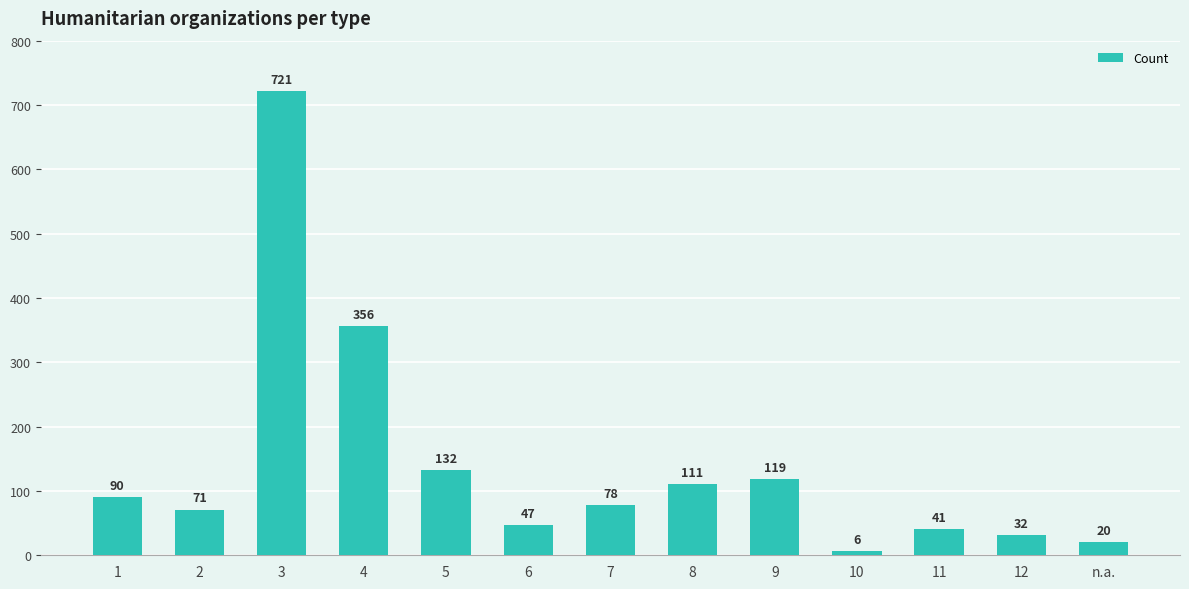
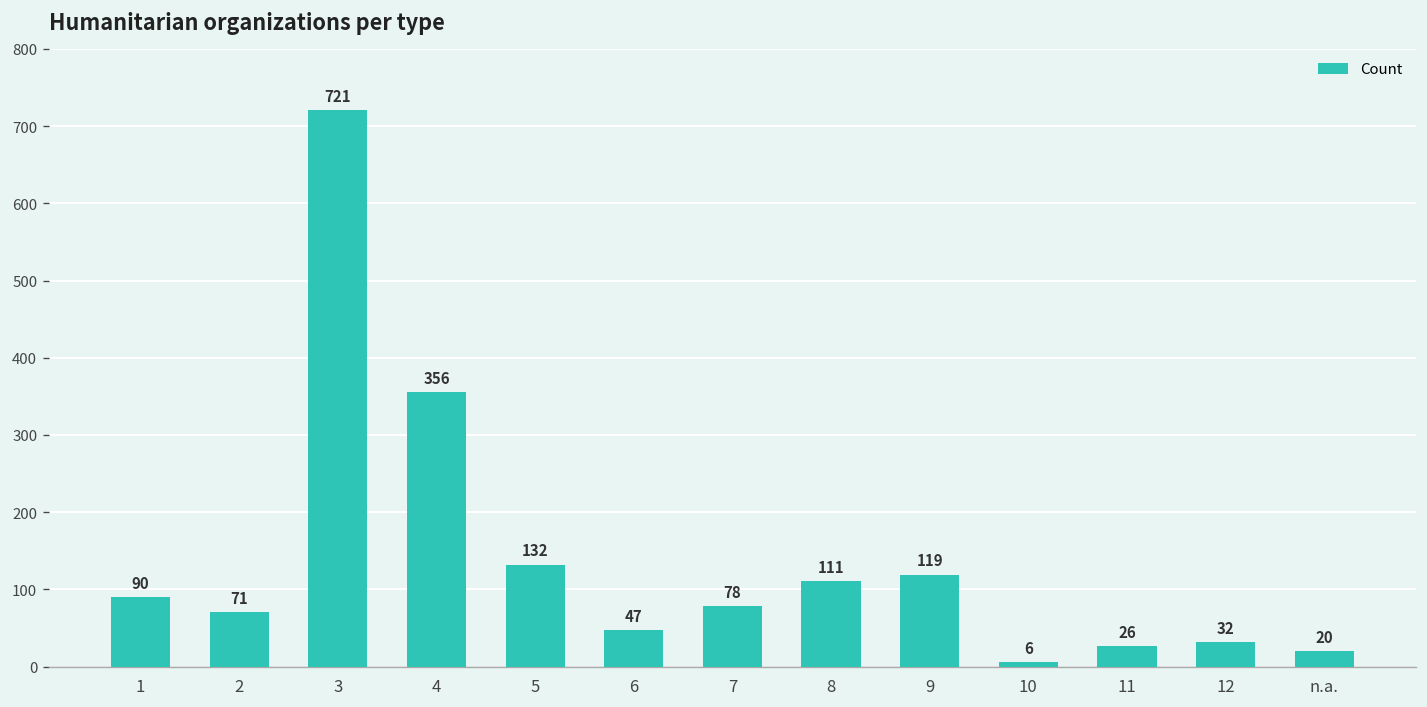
11: 41 -> 26
